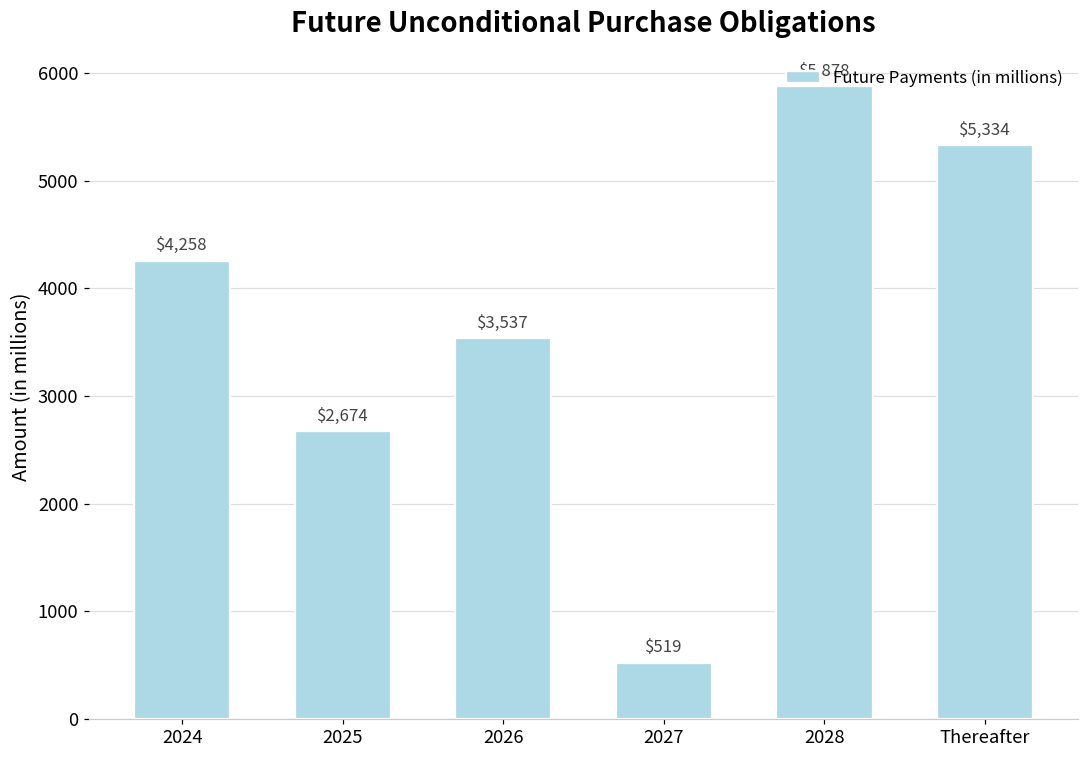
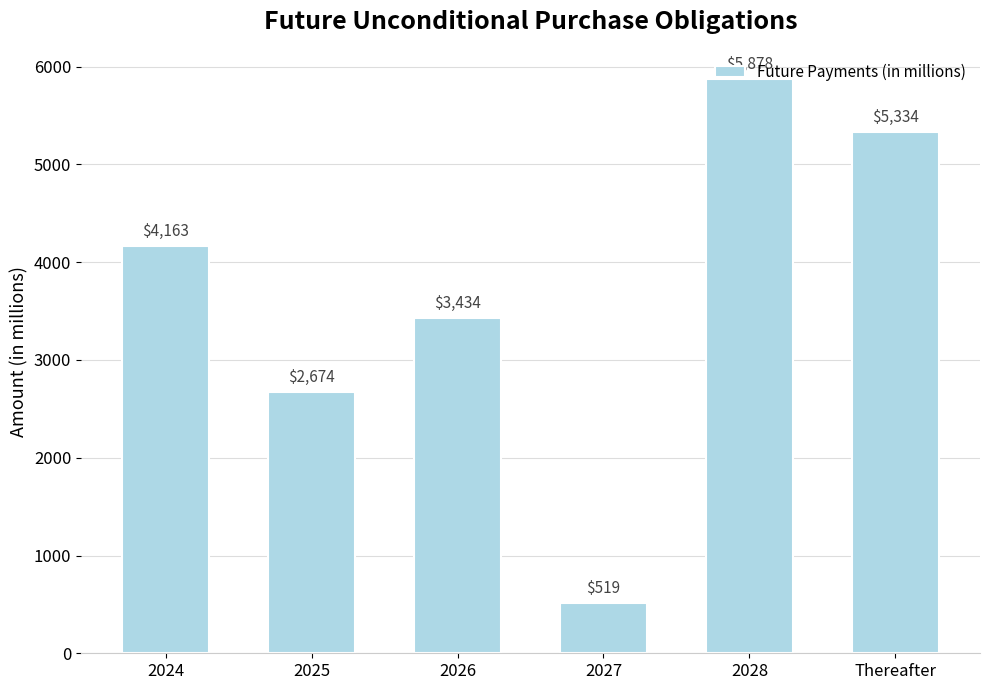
2024: $4,258 -> $4,163
2026: $3,537 -> $3,434
